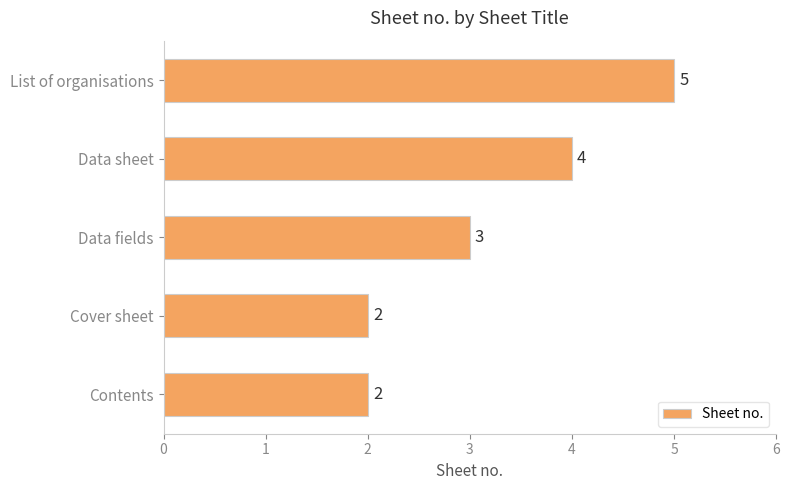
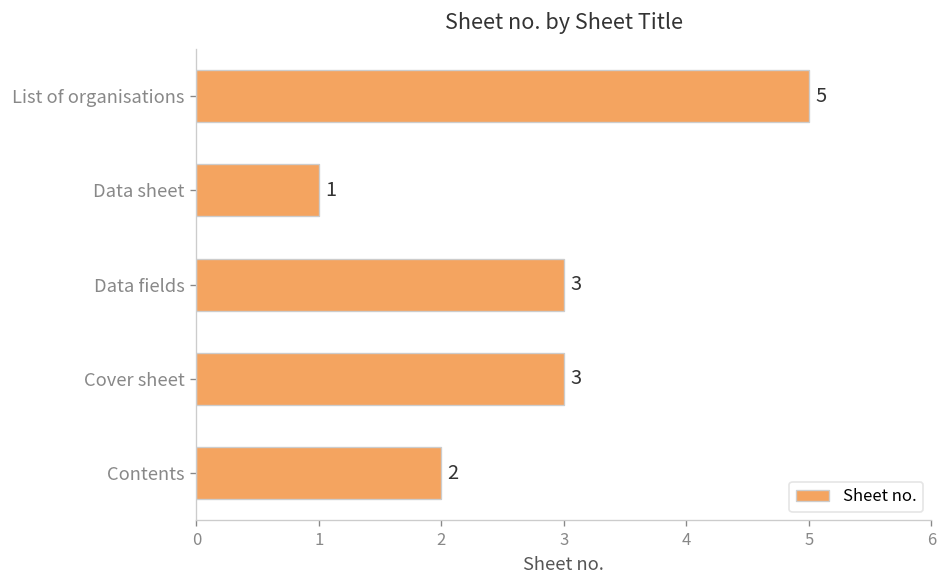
Data sheet: 4 -> 1
Cover sheet: 2 -> 3
